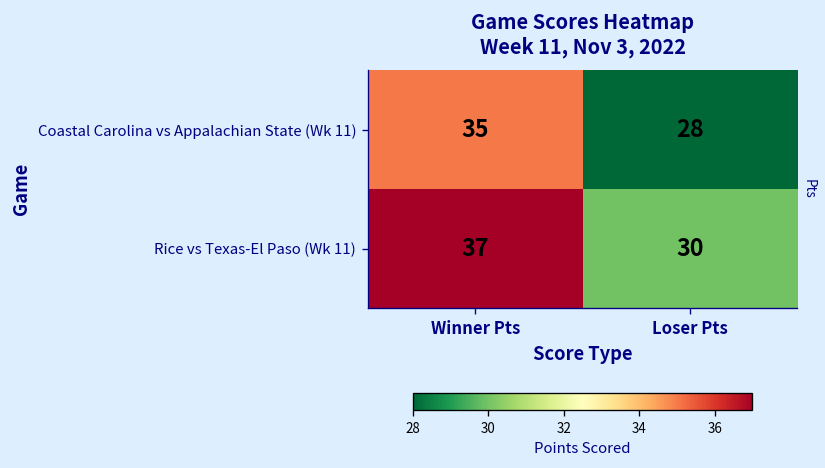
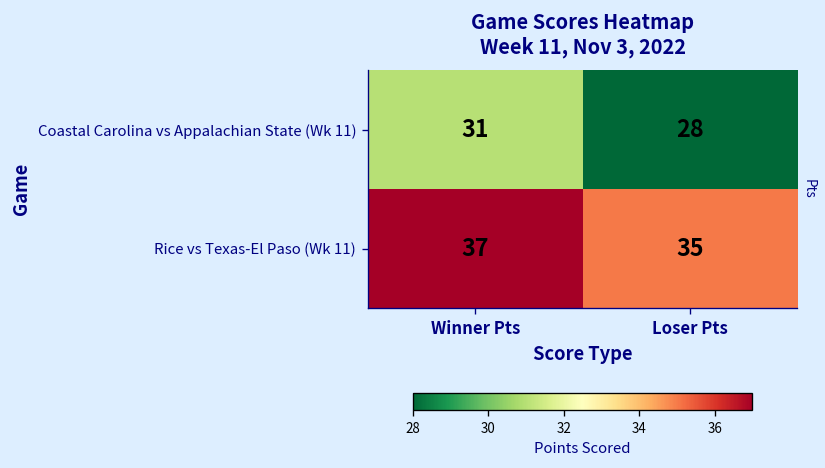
Coastal Carolina vs Appalachian State (Wk 11), Winner Pts: 35 -> 31
Rice vs Texas-El Paso (Wk 11), Loser Pts: 30 -> 35
